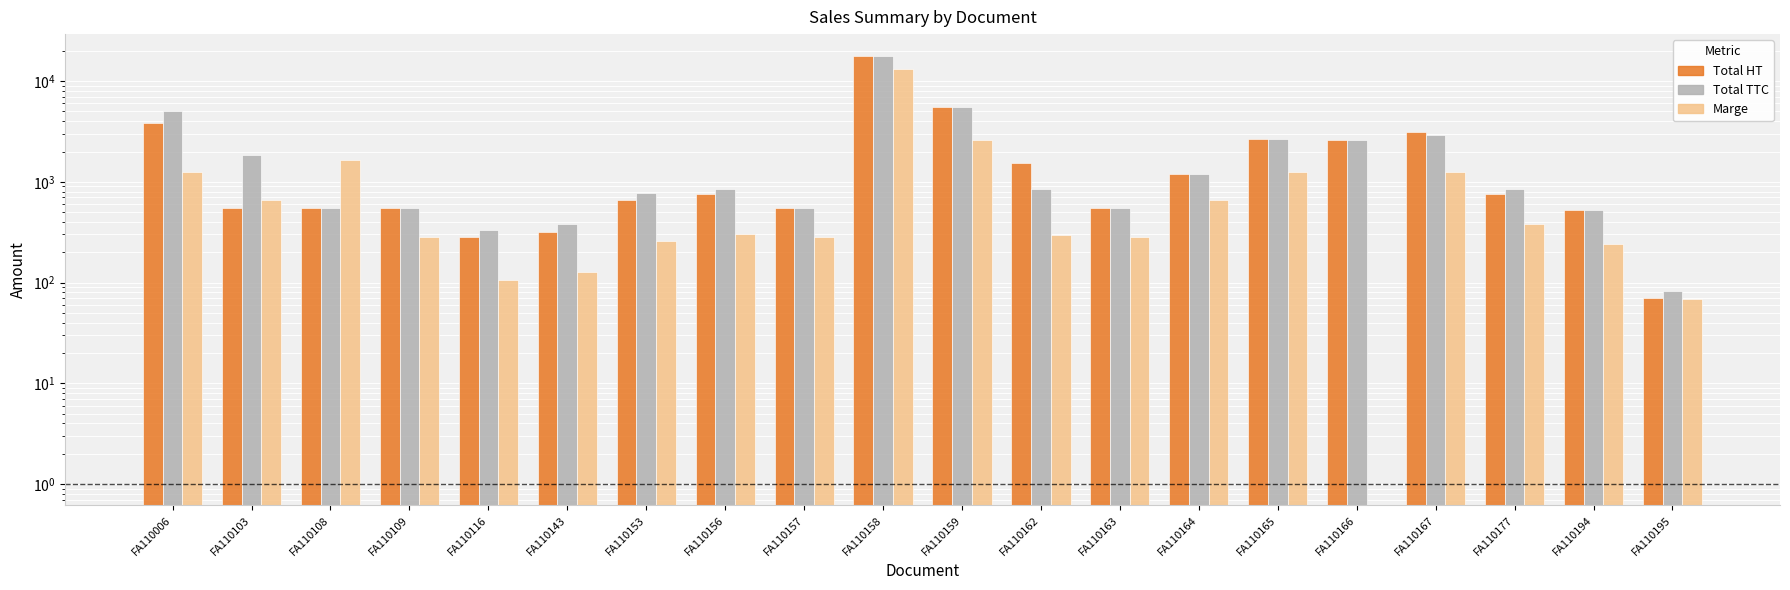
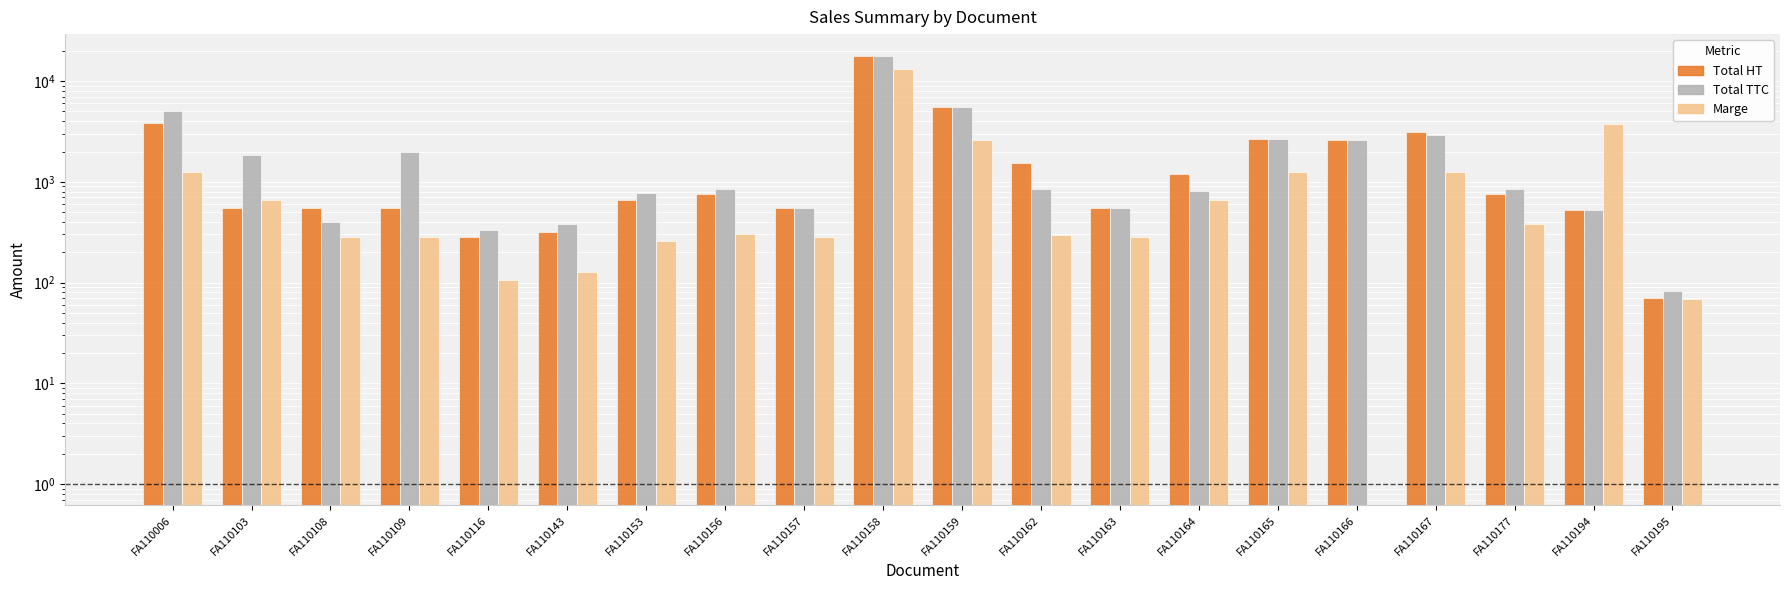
Total TTC, FA110108: 600 -> 400
Marge, FA110108: 1600 -> 280
Total TTC, FA110109: 600 -> 2000
Total TTC, FA110164: 1200 -> 800
Marge, FA110194: 240 -> 3800
